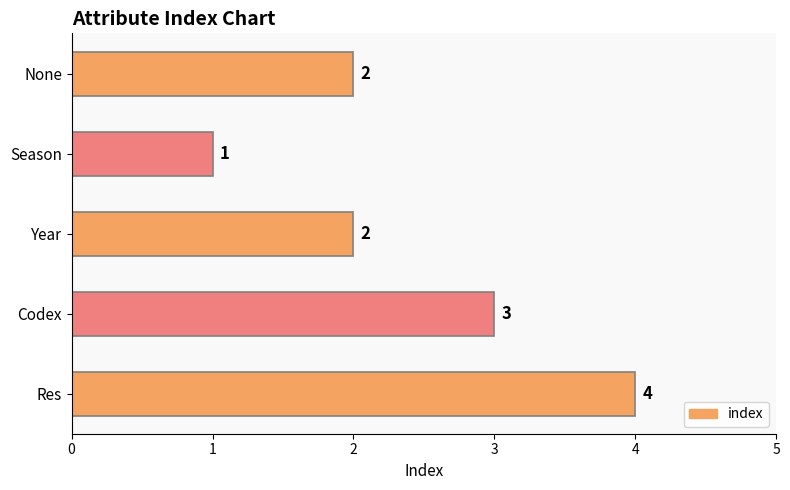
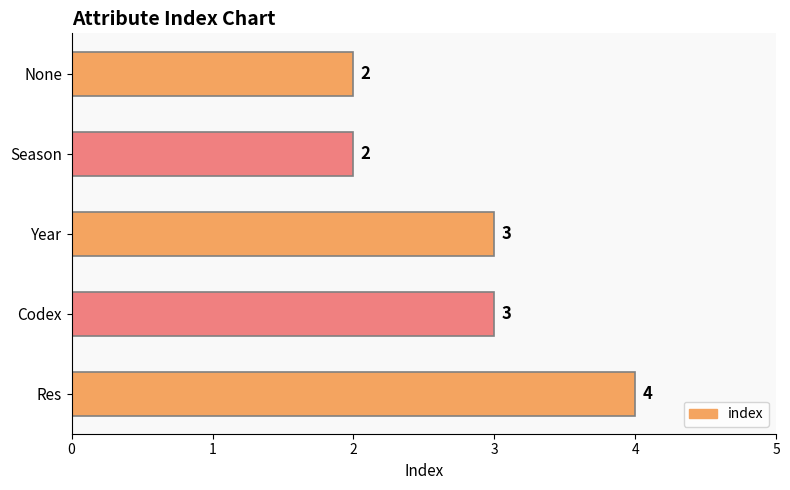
Season: 1 -> 2
Year: 2 -> 3
